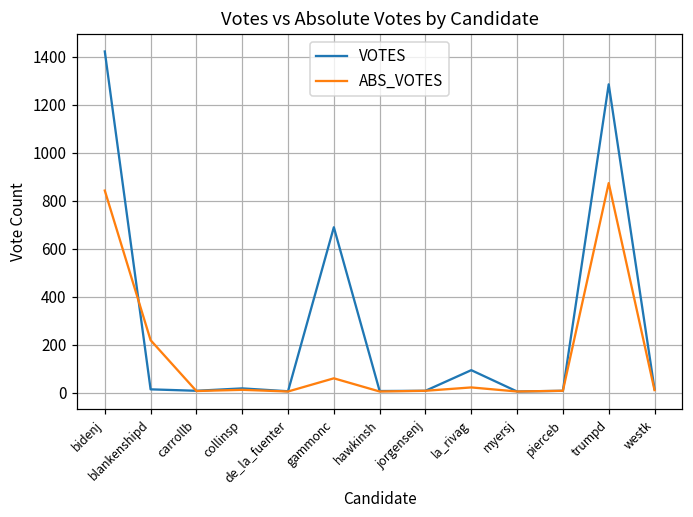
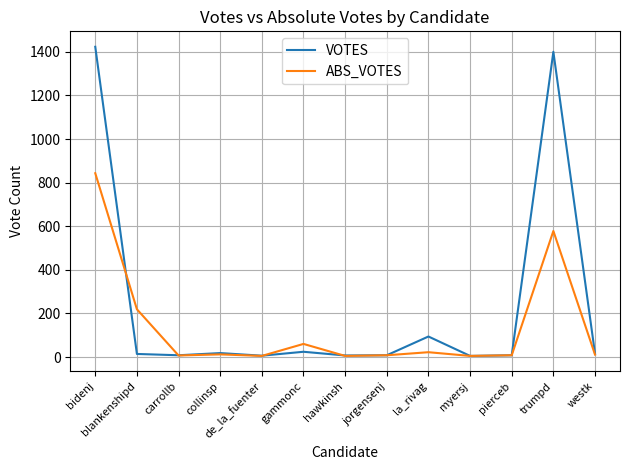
VOTES, gammonc: 690 -> 20
VOTES, trumpd: 1290 -> 1400
ABS_VOTES, trumpd: 870 -> 580
